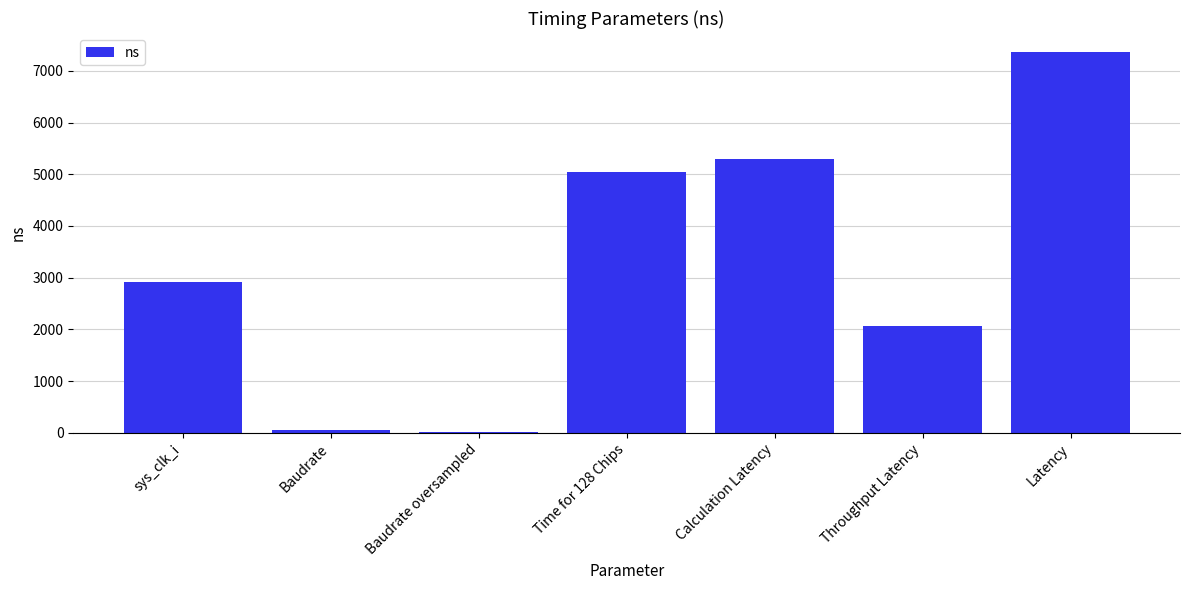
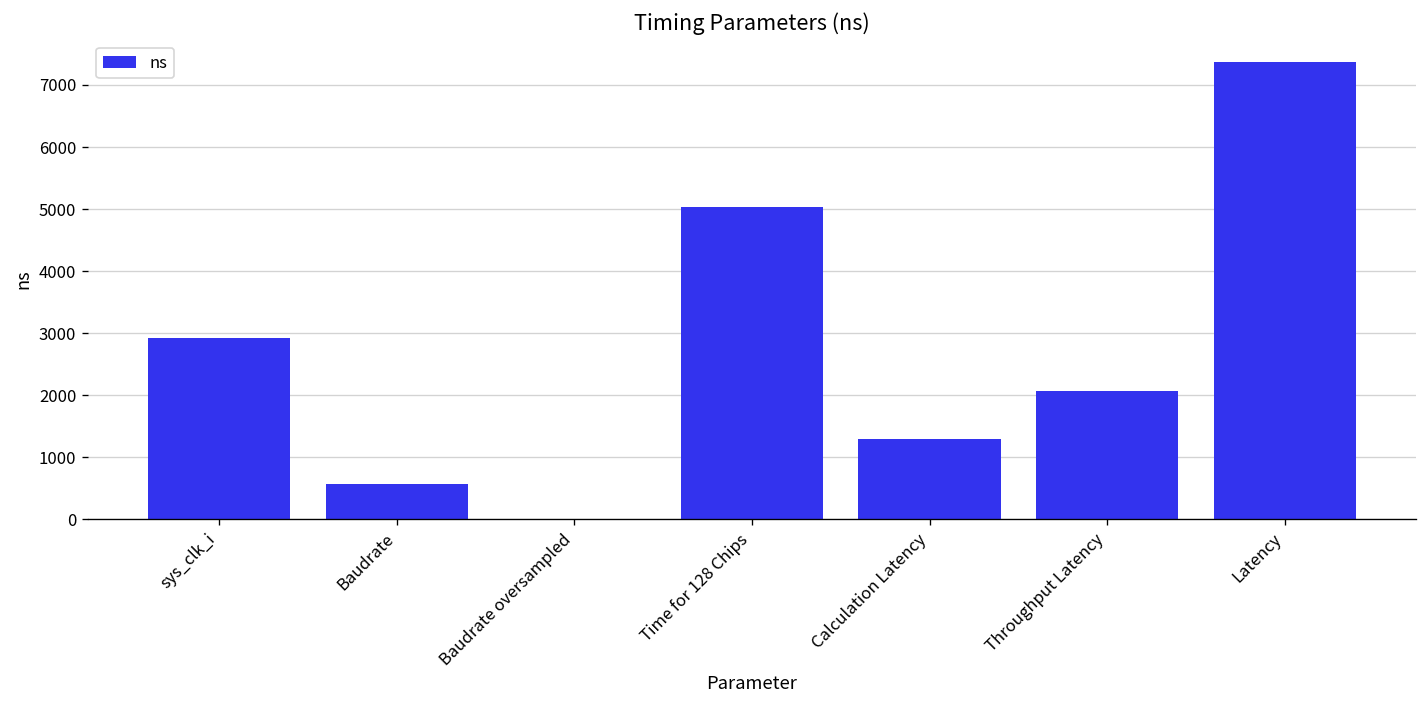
Baudrate: 100 -> 600
Calculation Latency: 5300 -> 1300
